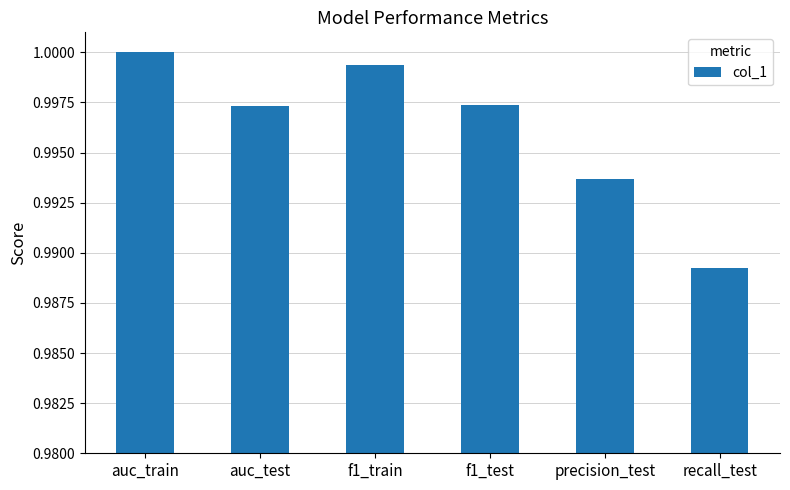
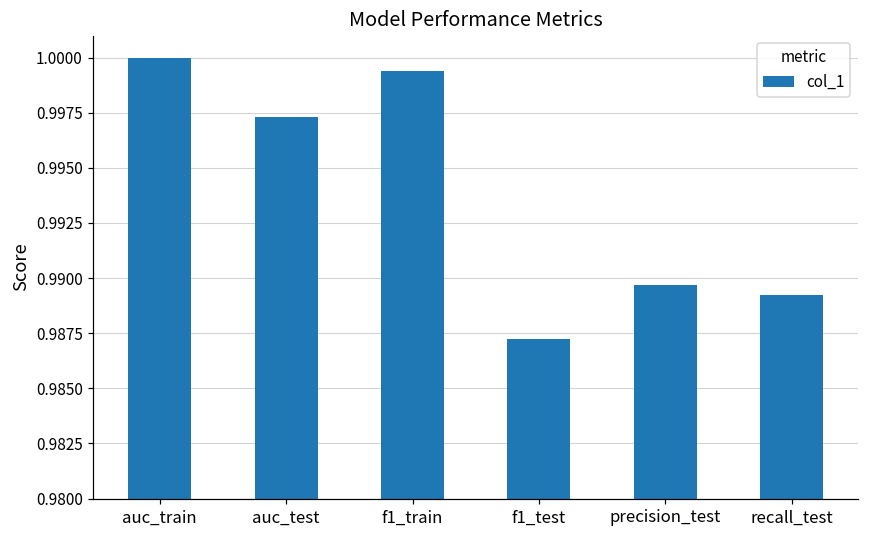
f1_test: 0.9974 -> 0.9872
precision_test: 0.9937 -> 0.9897
